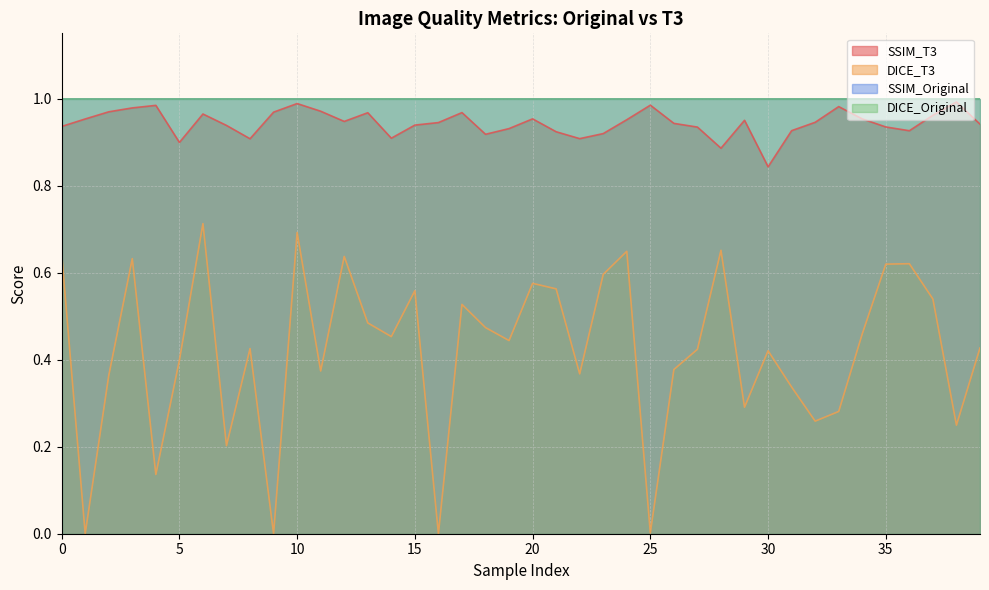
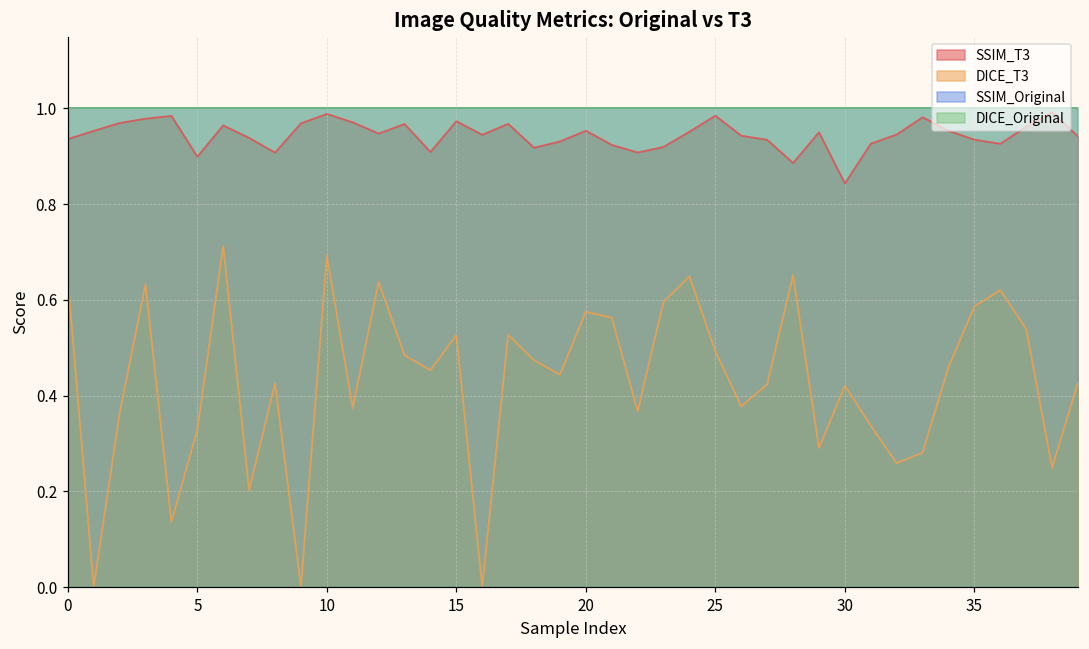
DICE_T3, 5: 0.40 -> 0.33
SSIM_T3, 15: 0.94 -> 0.97
DICE_T3, 15: 0.56 -> 0.53
DICE_T3, 25: 0.00 -> 0.49
DICE_T3, 35: 0.62 -> 0.59
